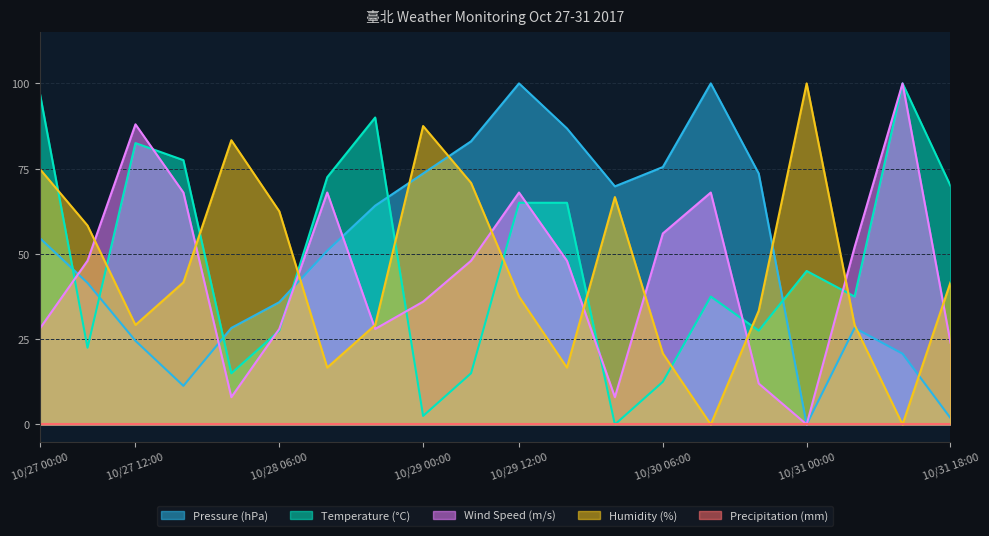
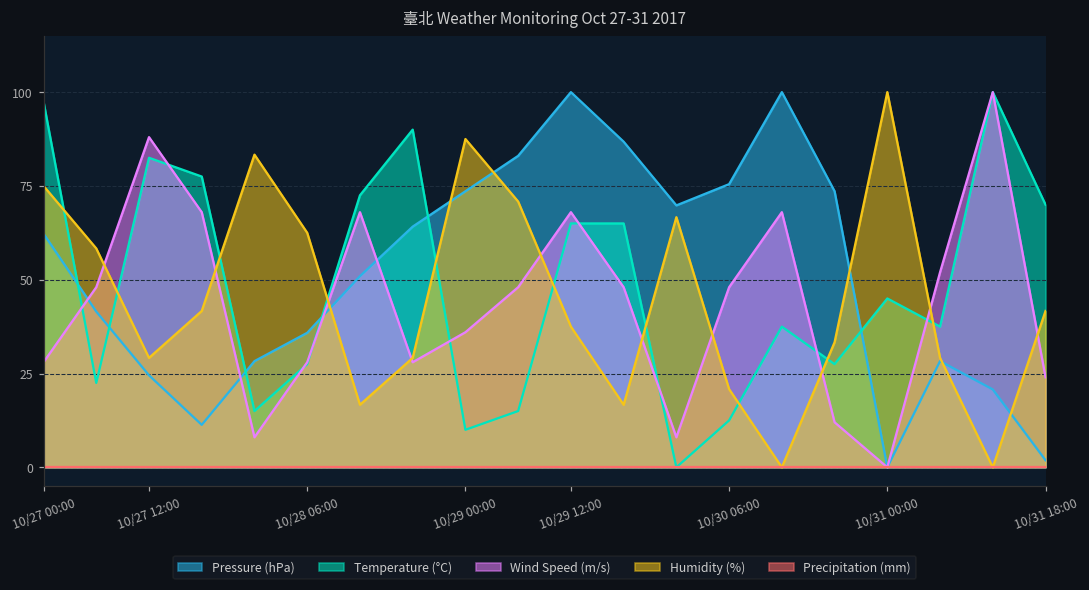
Pressure (hPa), 10/27 00:00: 55 -> 62
Temperature (°C), 10/29 00:00: 3 -> 10
Wind Speed (m/s), 10/30 06:00: 56 -> 48
